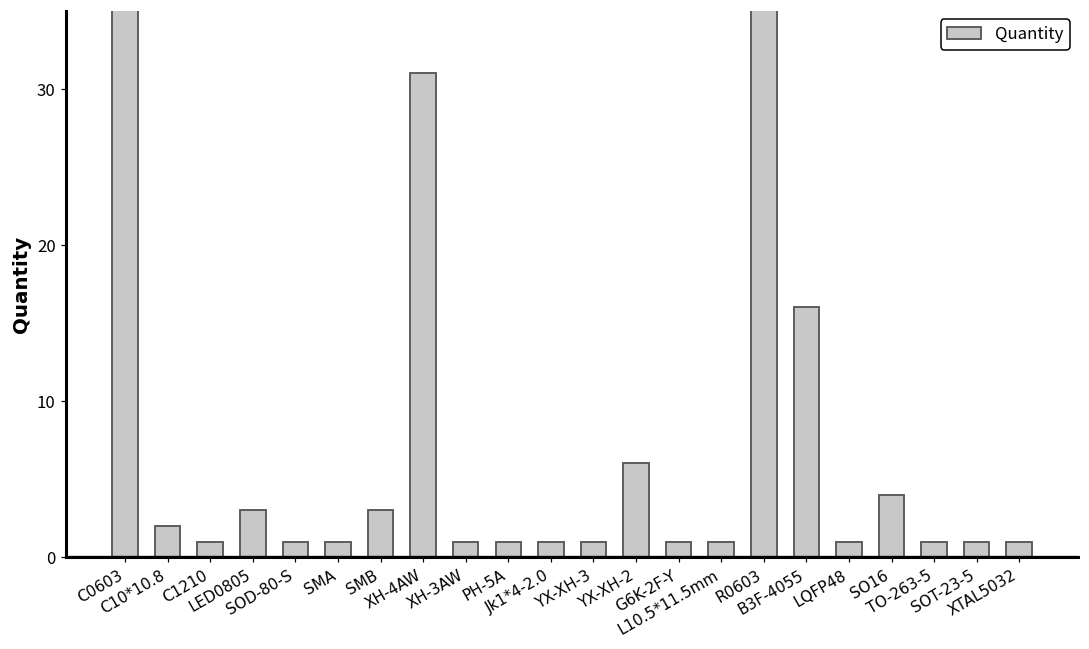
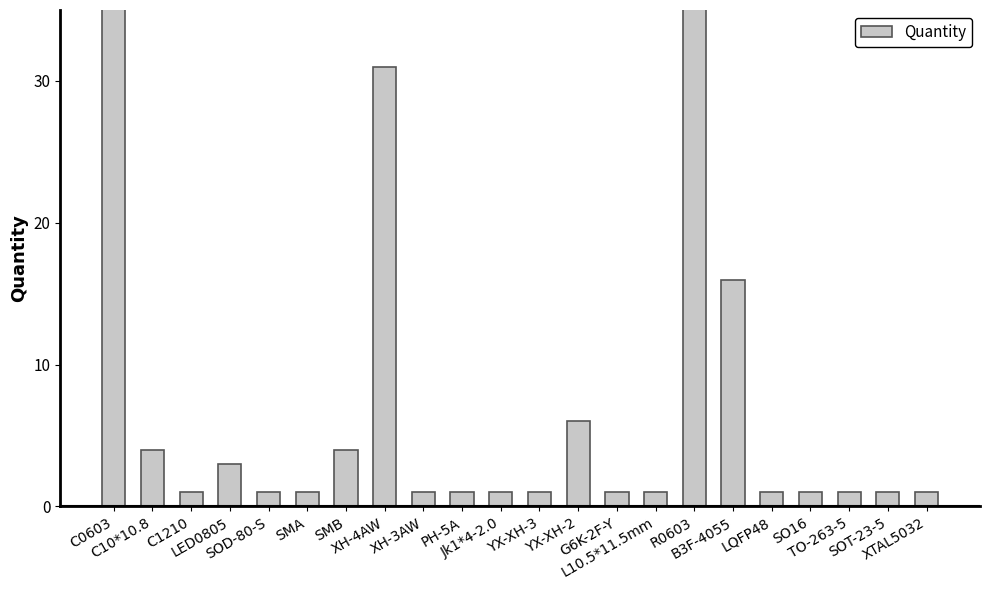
C10*10.8: 2 -> 4
SMB: 3 -> 4
SO16: 4 -> 1
